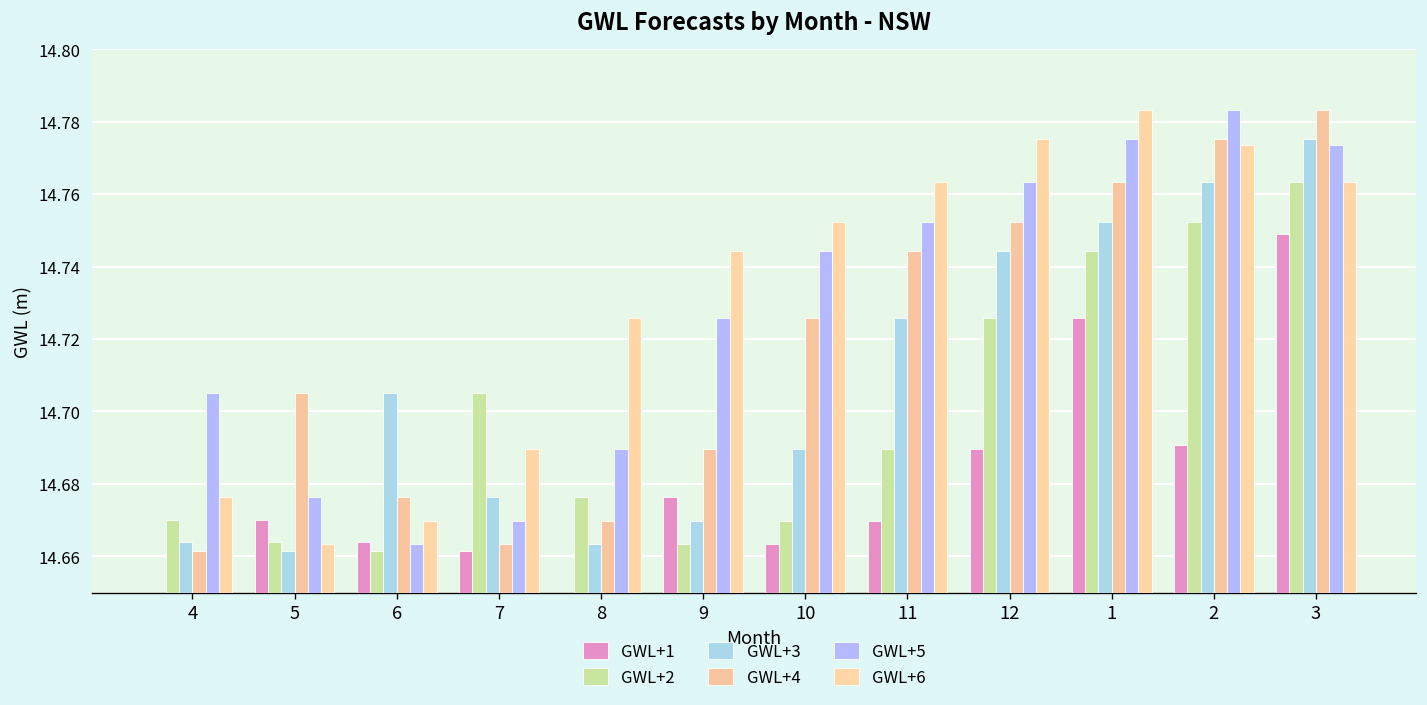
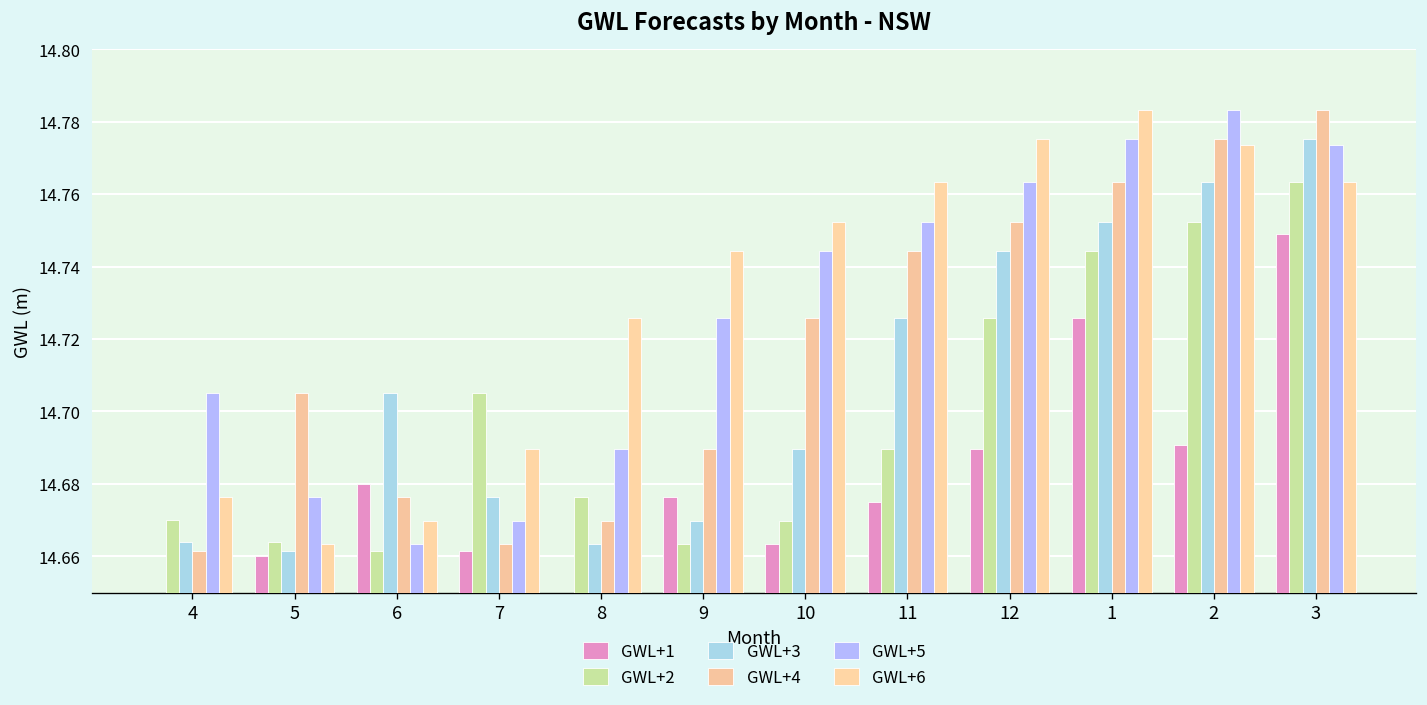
GWL+1, 5: 14.67 -> 14.66
GWL+1, 6: 14.664 -> 14.680
GWL+1, 11: 14.670 -> 14.675
